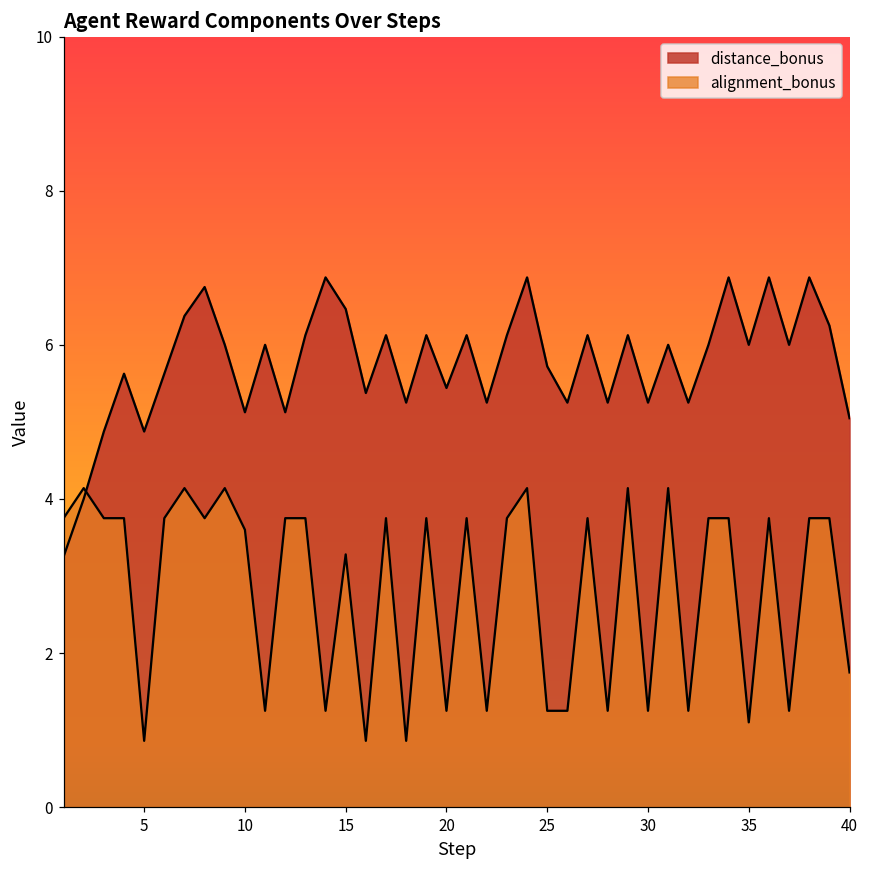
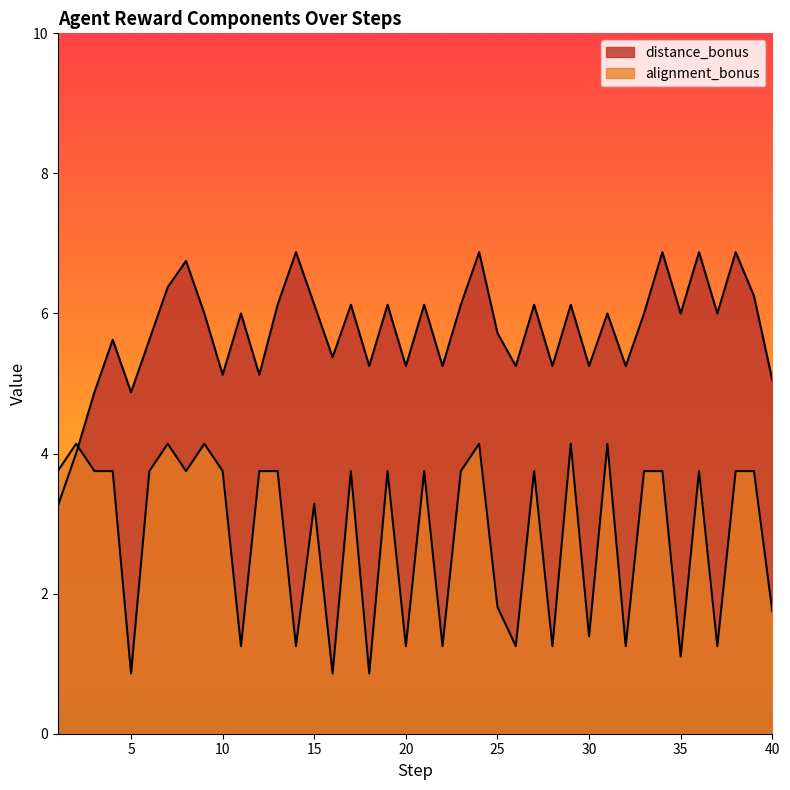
alignment_bonus, 10: 3.6 -> 3.8
distance_bonus, 15: 6.5 -> 6.1
distance_bonus, 20: 5.4 -> 5.3
alignment_bonus, 25: 1.3 -> 1.8
alignment_bonus, 30: 1.3 -> 1.4
